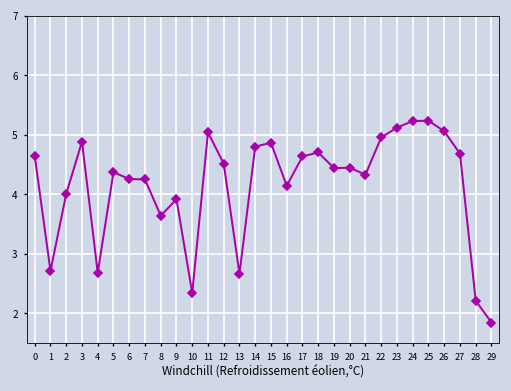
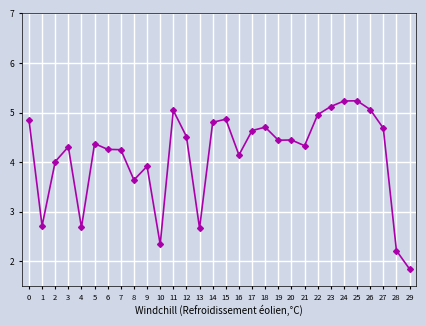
0: 4.6 -> 4.9
3: 4.9 -> 4.3
